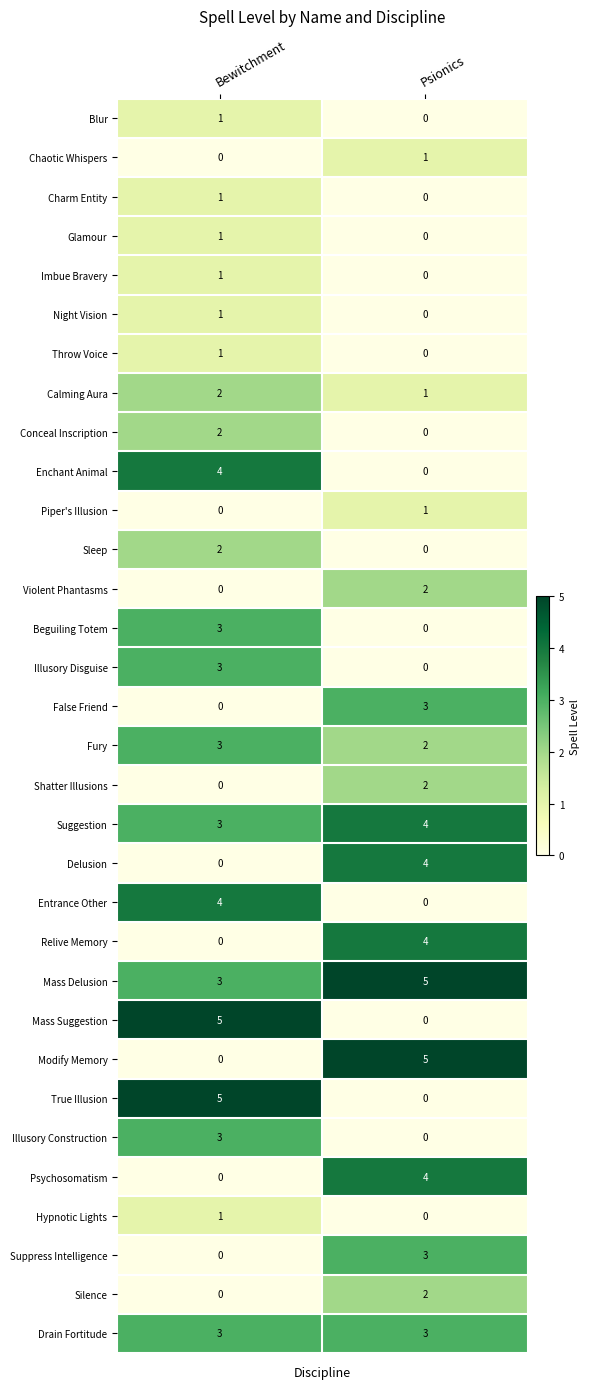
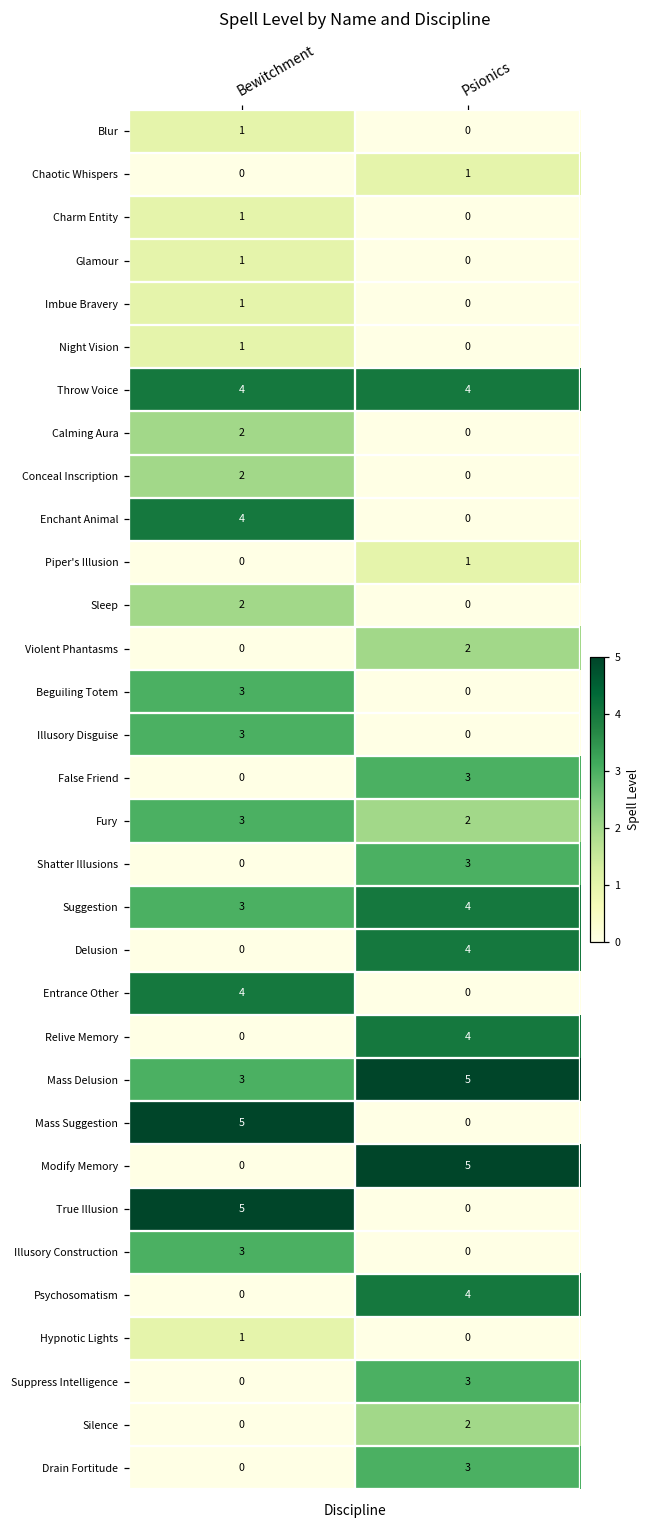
Throw Voice, Bewitchment: 1 -> 4
Throw Voice, Psionics: 0 -> 4
Calming Aura, Psionics: 1 -> 0
Shatter Illusions, Psionics: 2 -> 3
Drain Fortitude, Bewitchment: 3 -> 0
